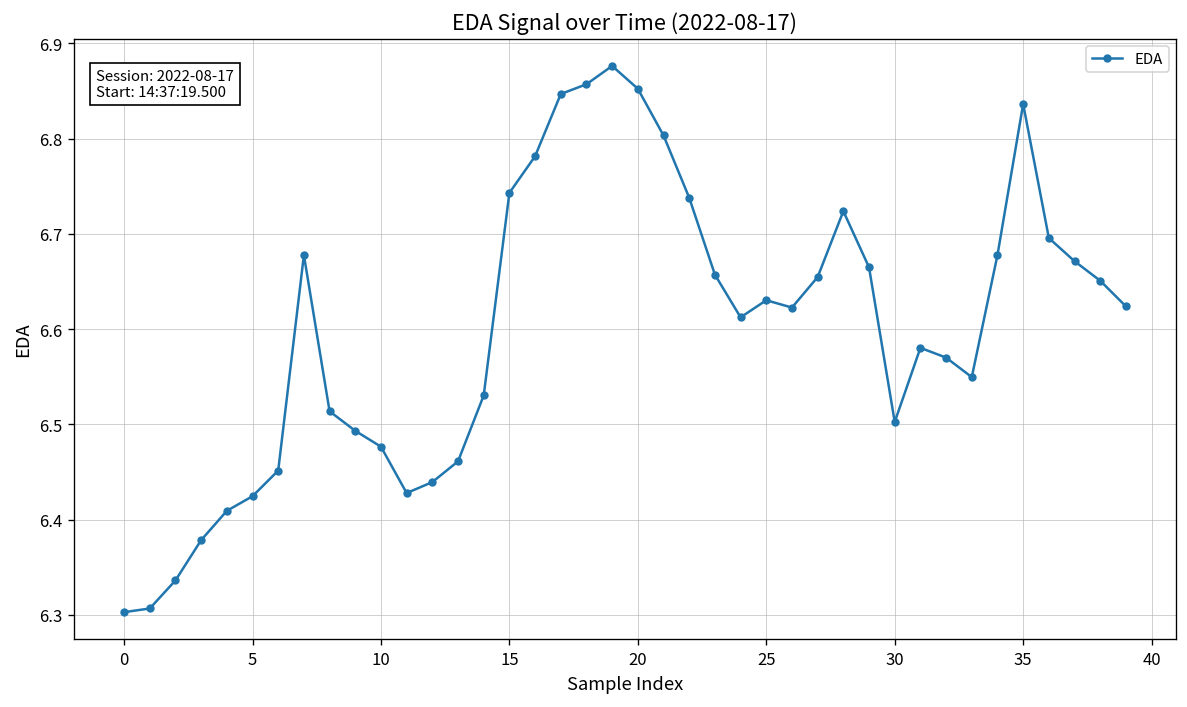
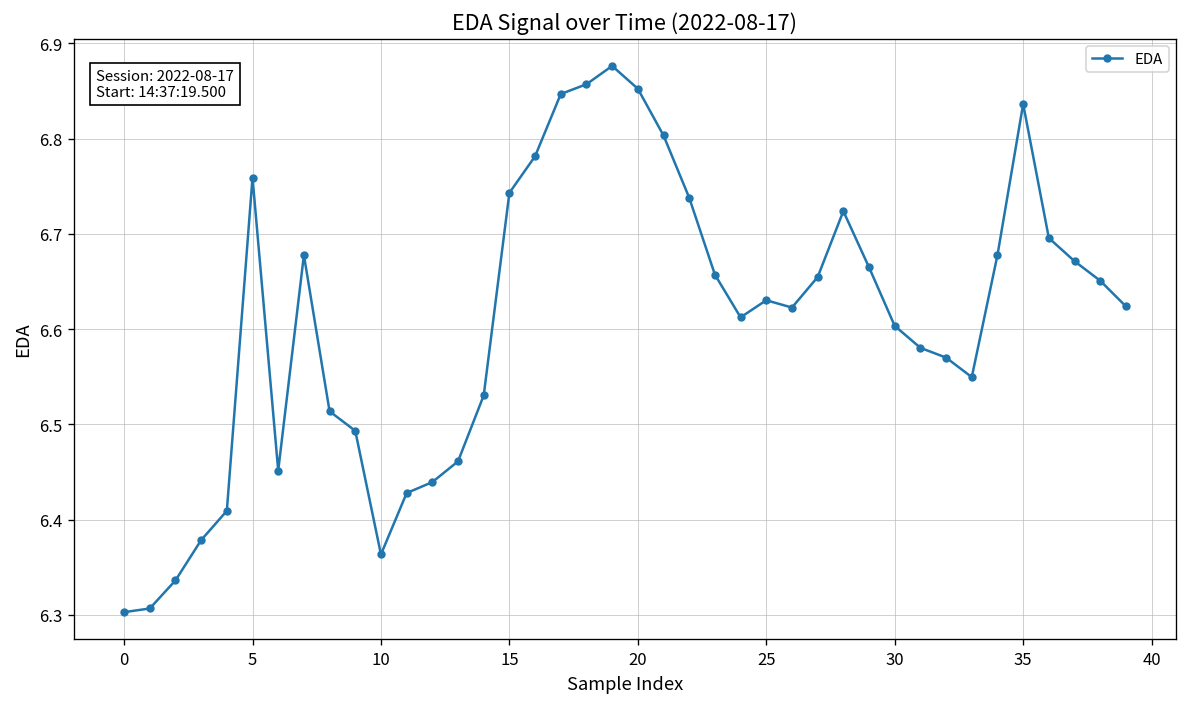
5: 6.42 -> 6.76
10: 6.48 -> 6.36
30: 6.50 -> 6.60
